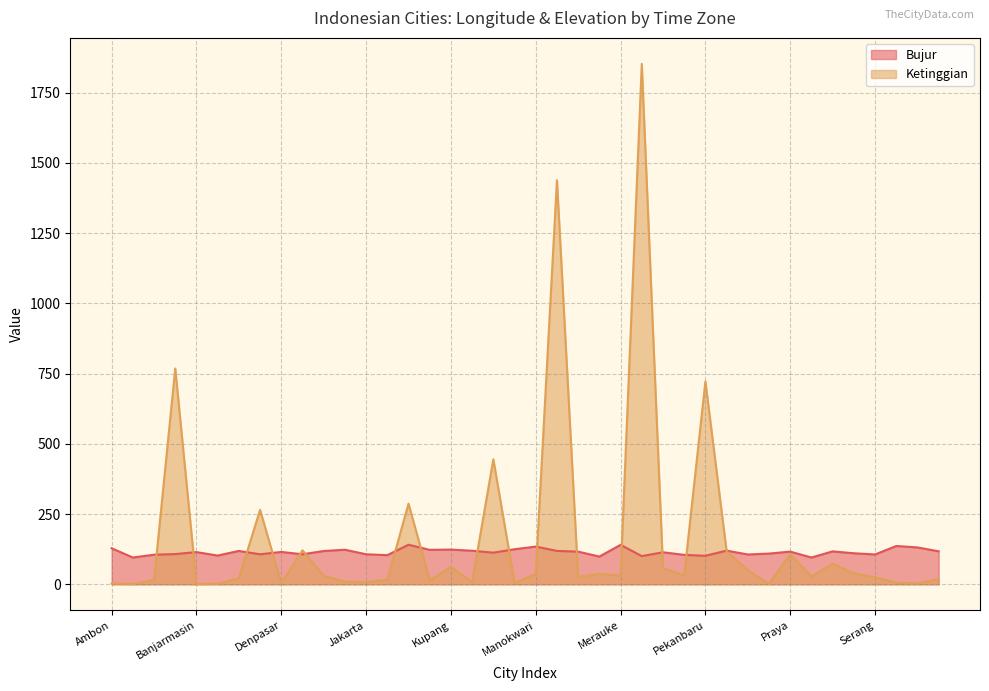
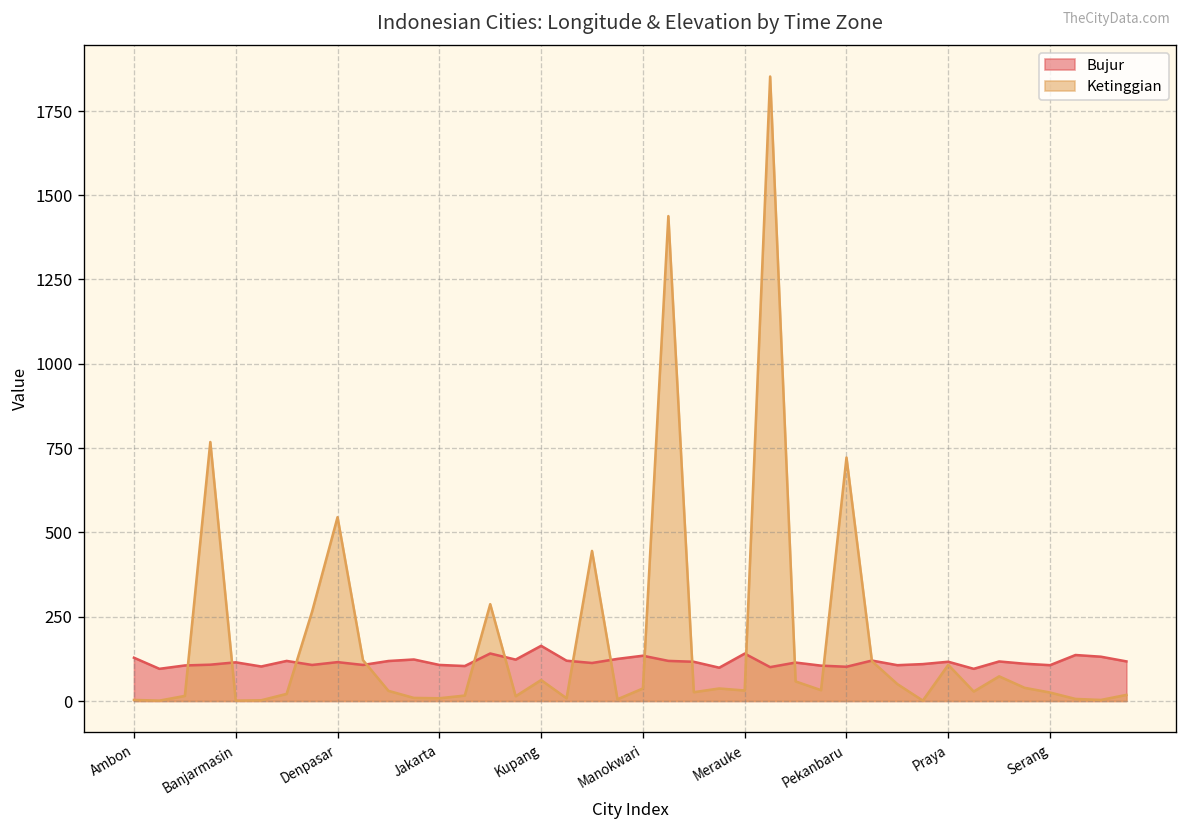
Ketinggian, Denpasar: 0 -> 550
Bujur, Kupang: 120 -> 160
